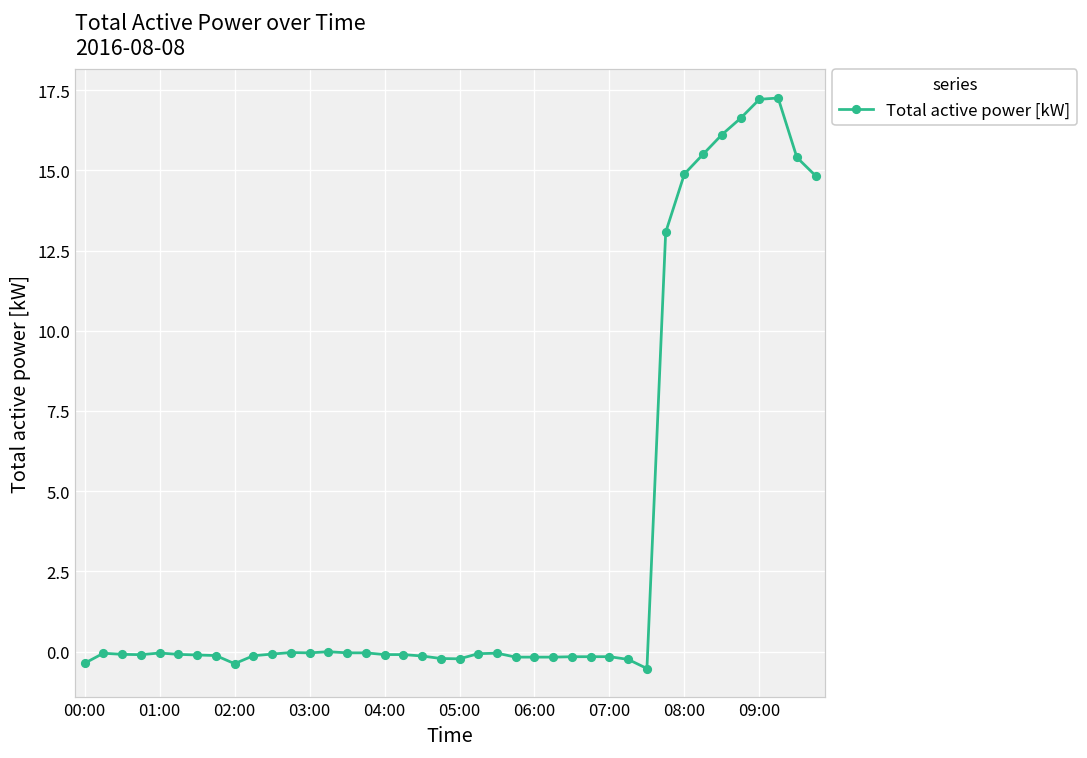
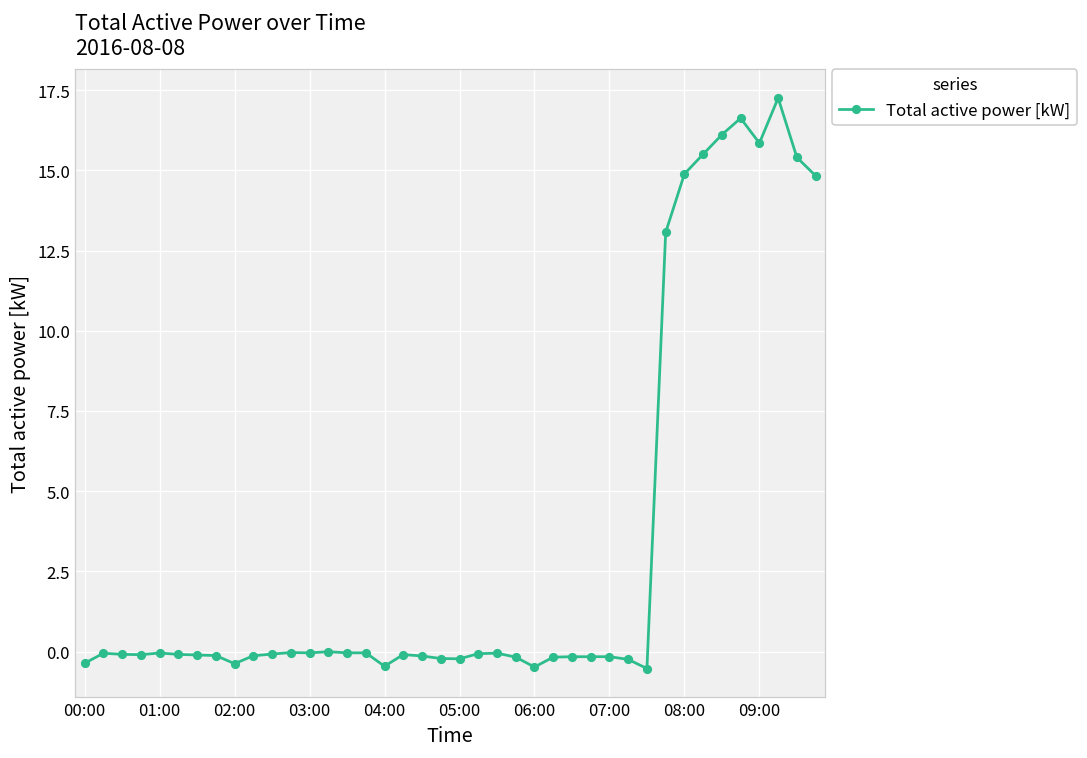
04:00: -0.1 -> -0.5
06:00: -0.2 -> -0.5
09:00: 17.2 -> 15.8
